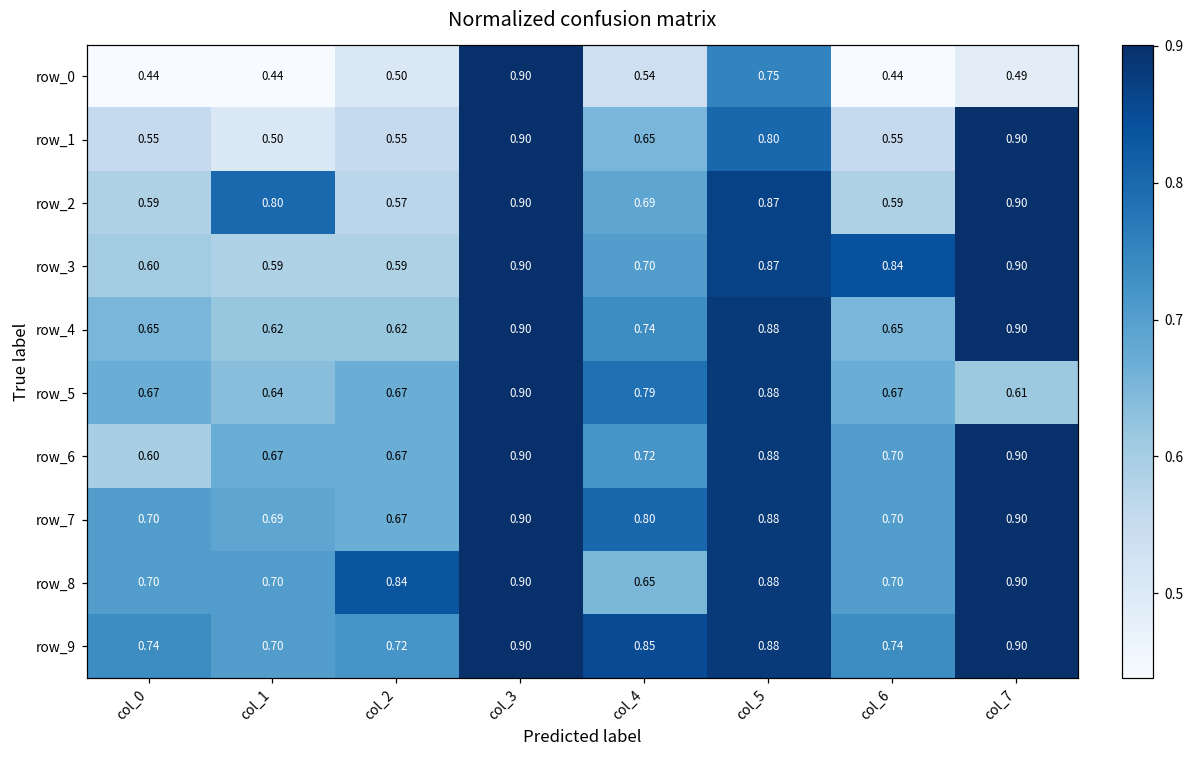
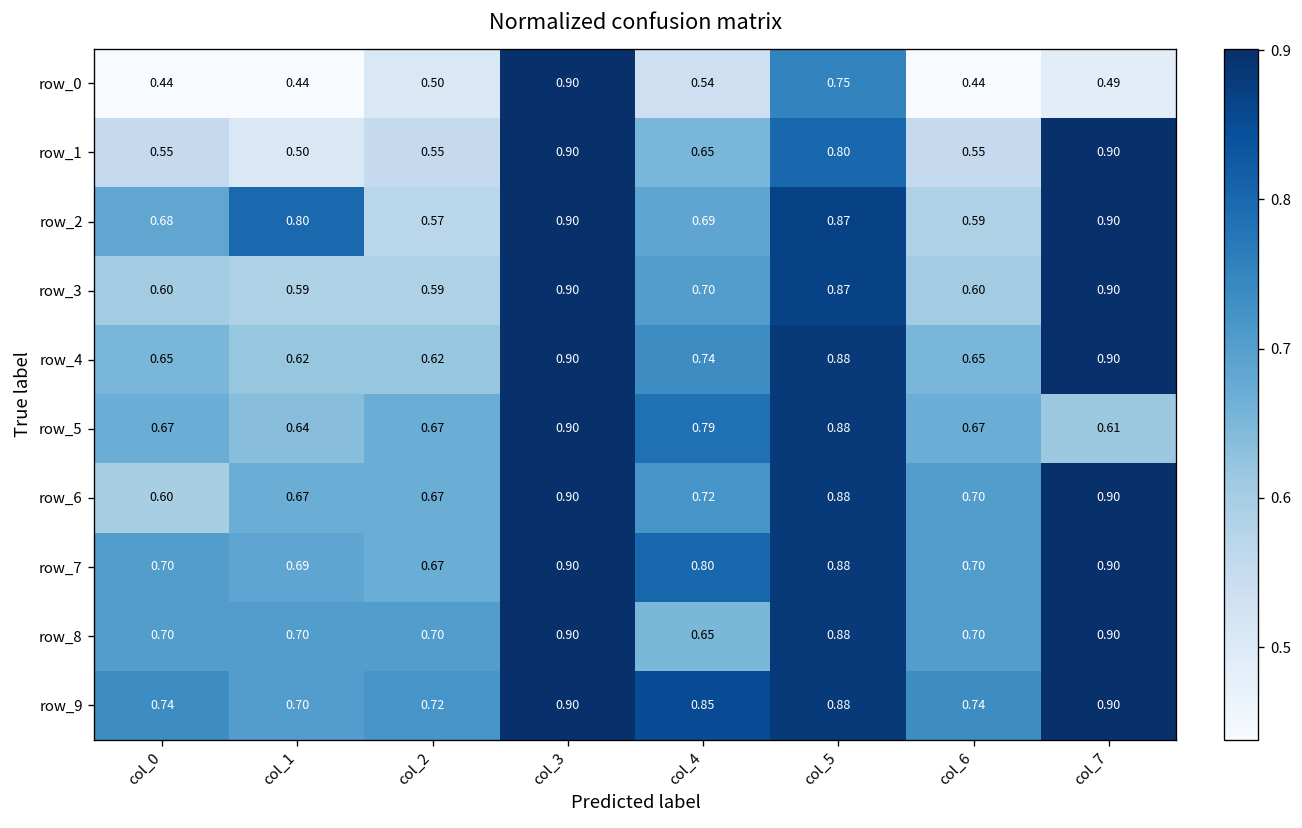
row_2, col_0: 0.59 -> 0.68
row_3, col_6: 0.84 -> 0.60
row_8, col_2: 0.84 -> 0.70
